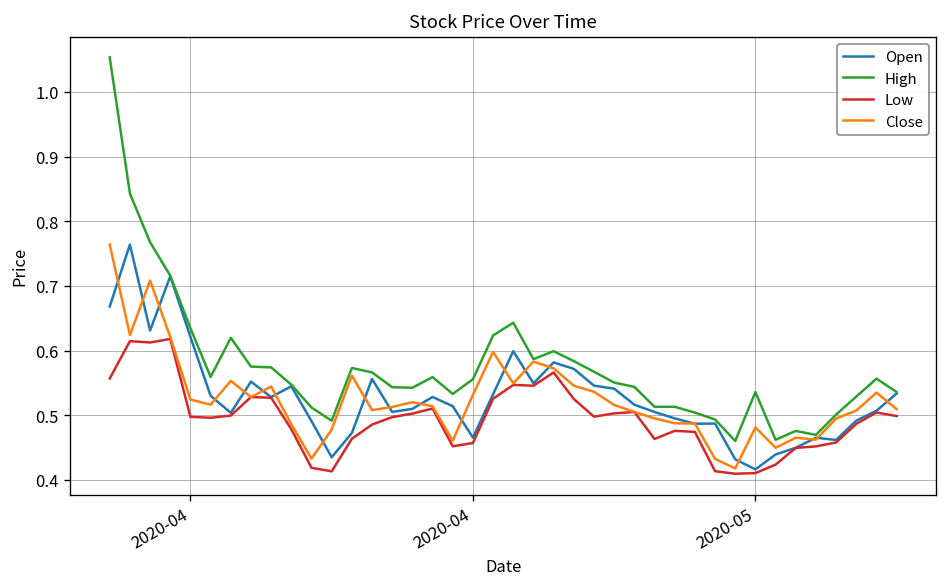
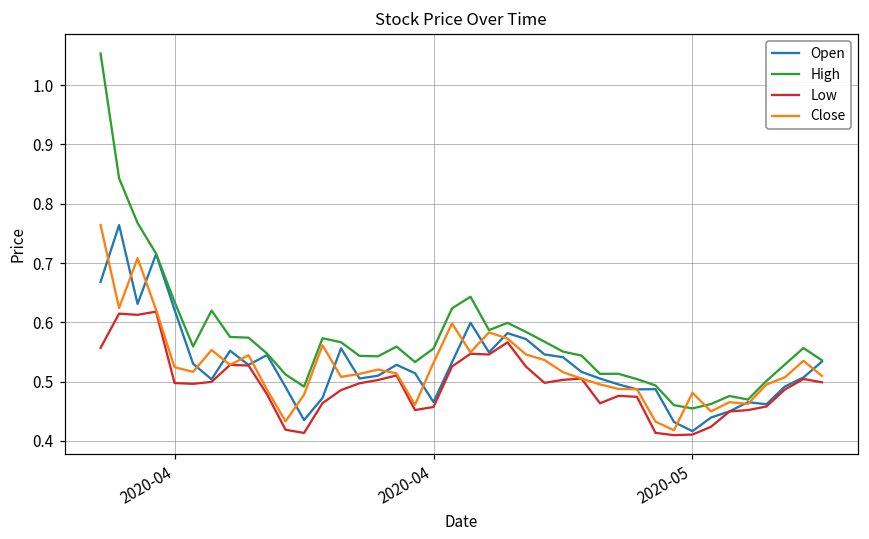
High, 2020-05: 0.54 -> 0.45
